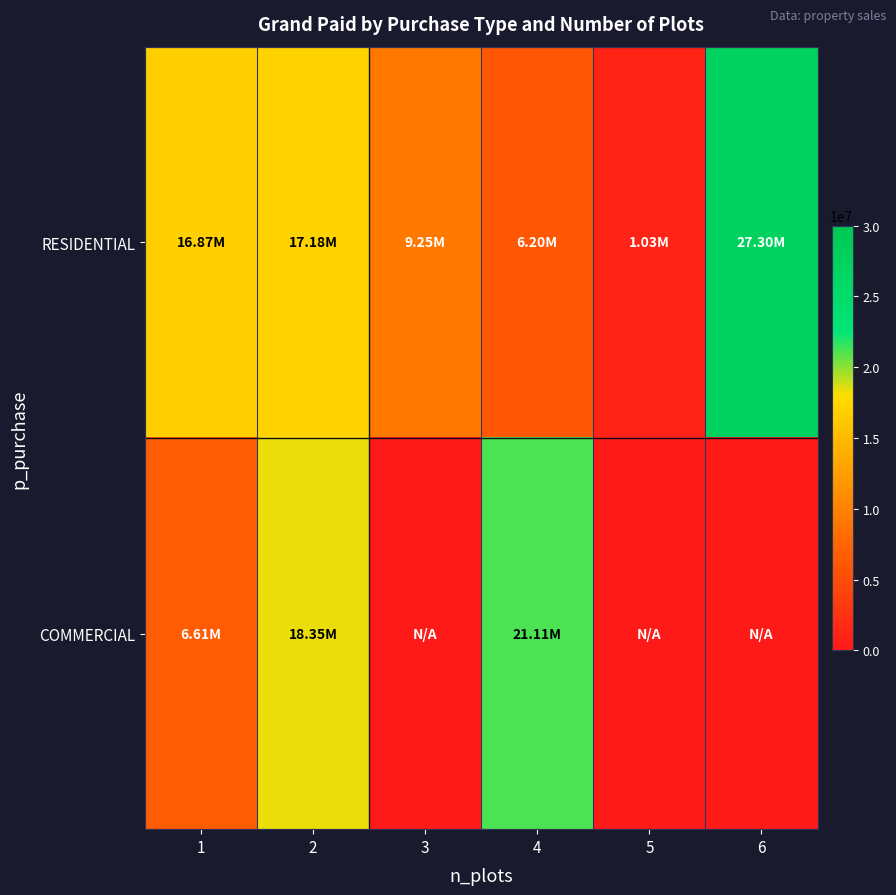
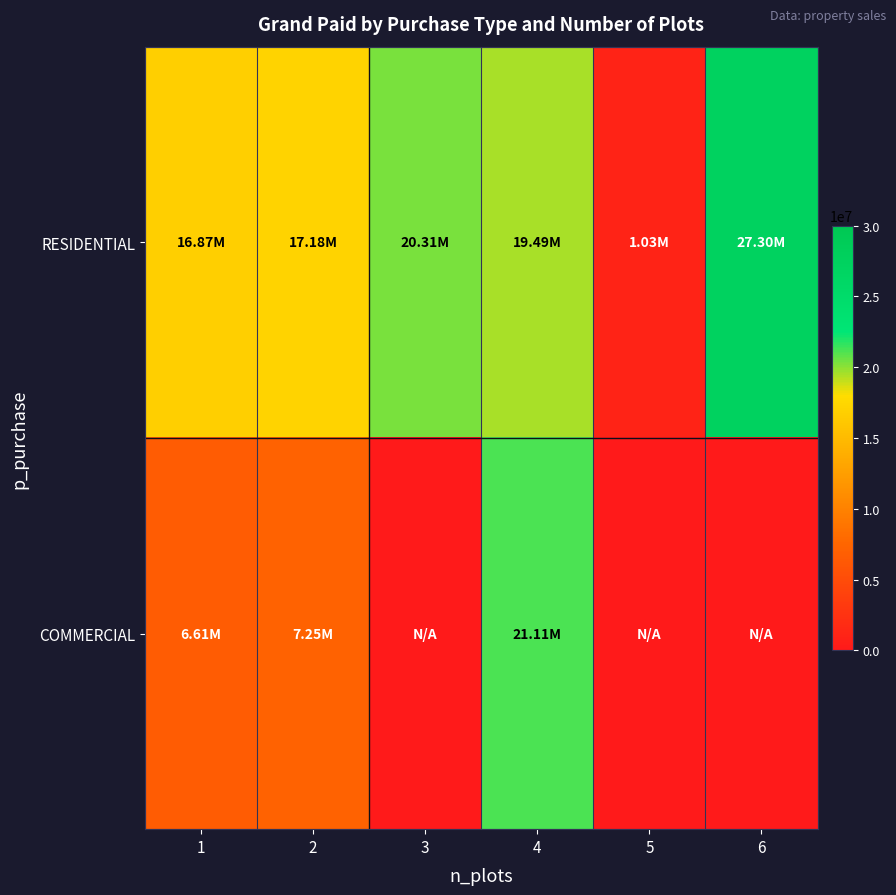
RESIDENTIAL, 3: 9.25M -> 20.31M
RESIDENTIAL, 4: 6.20M -> 19.49M
COMMERCIAL, 2: 18.35M -> 7.25M
